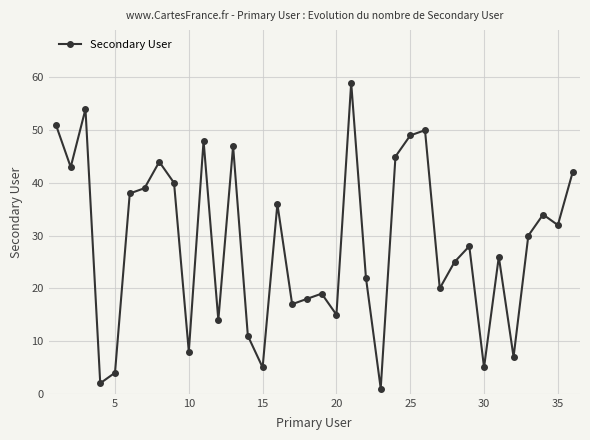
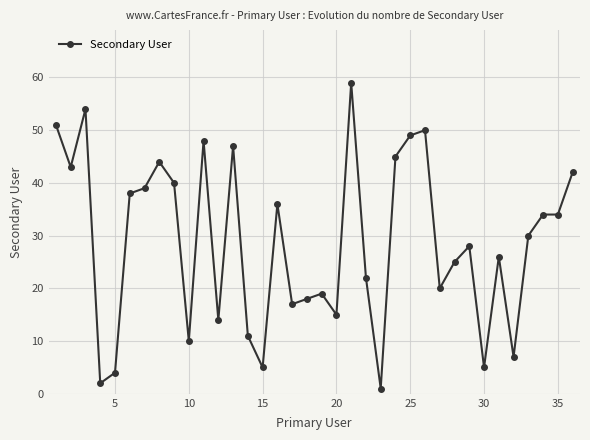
10: 8 -> 10
35: 32 -> 34
